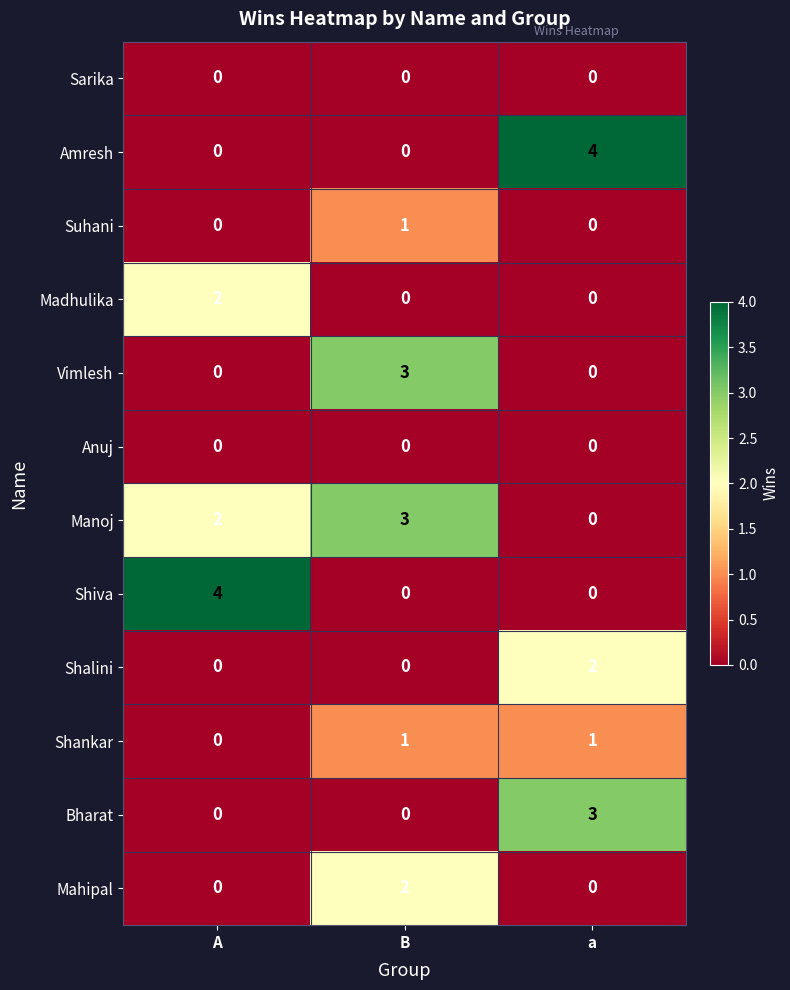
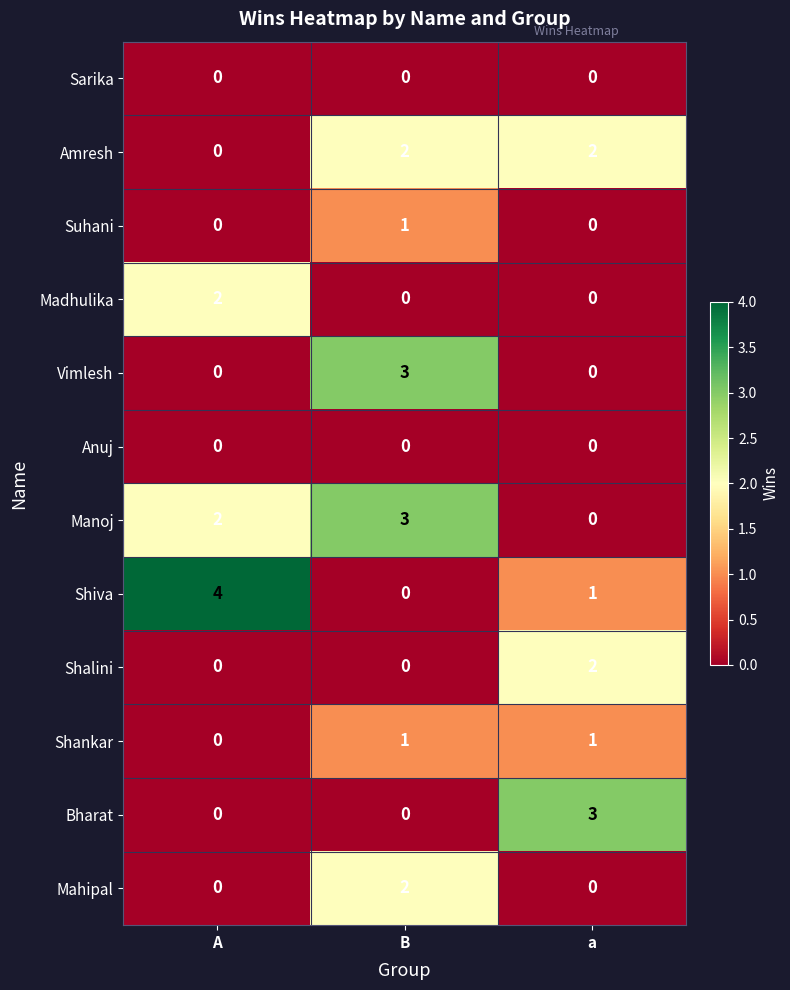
Amresh, B: 0 -> 2
Amresh, a: 4 -> 2
Shiva, a: 0 -> 1
